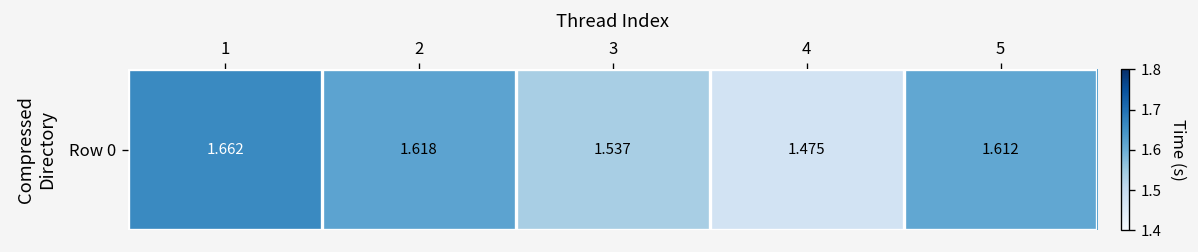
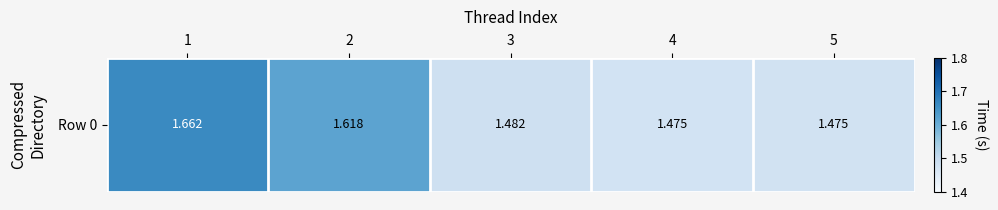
Row 0, 3: 1.537 -> 1.482
Row 0, 5: 1.612 -> 1.475
